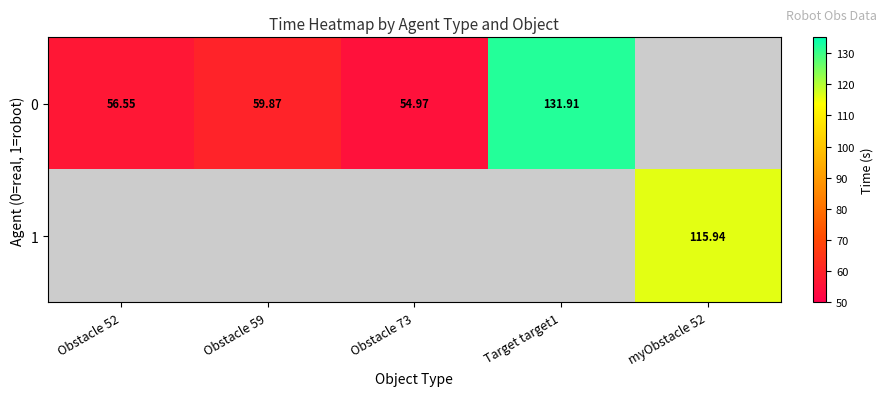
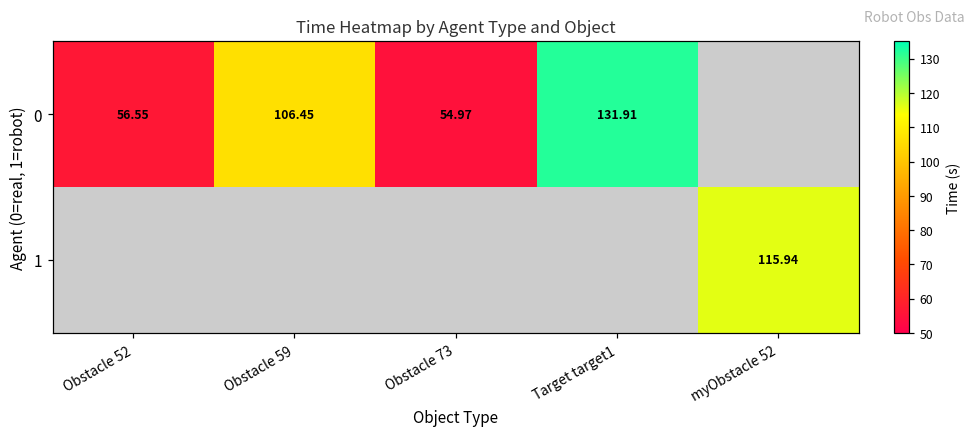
0, Obstacle 59: 59.87 -> 106.45
